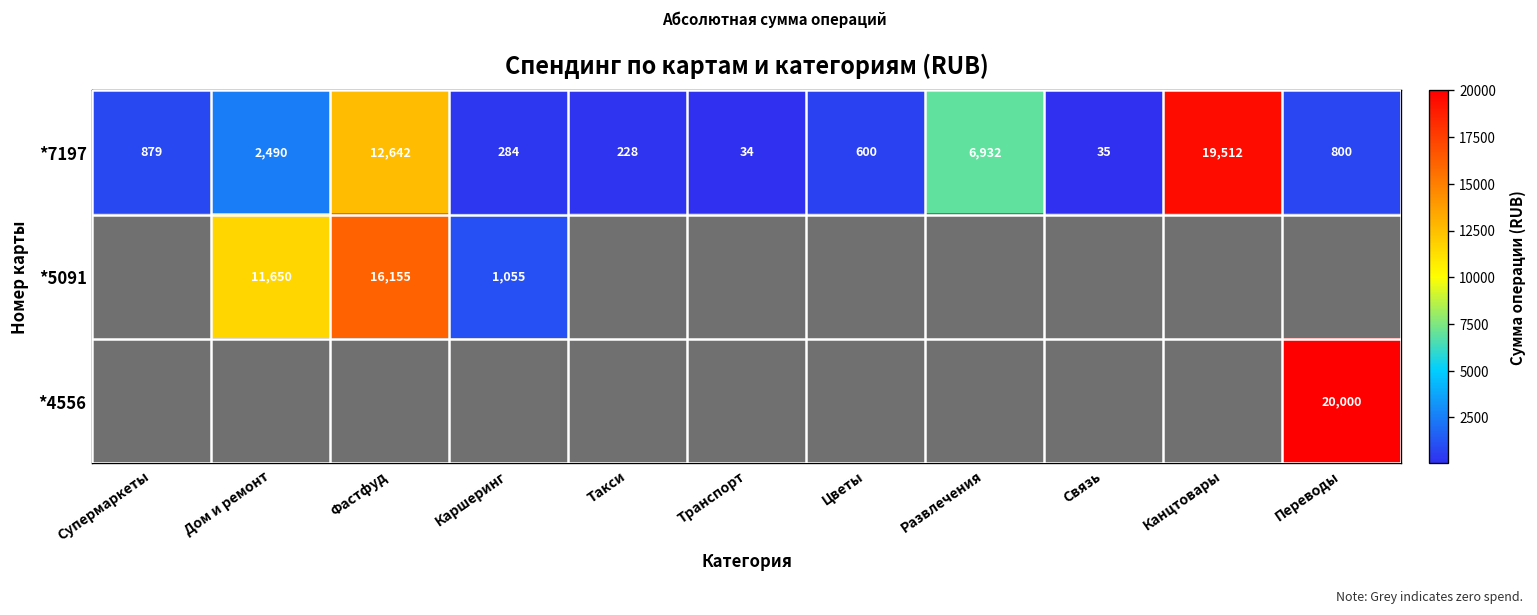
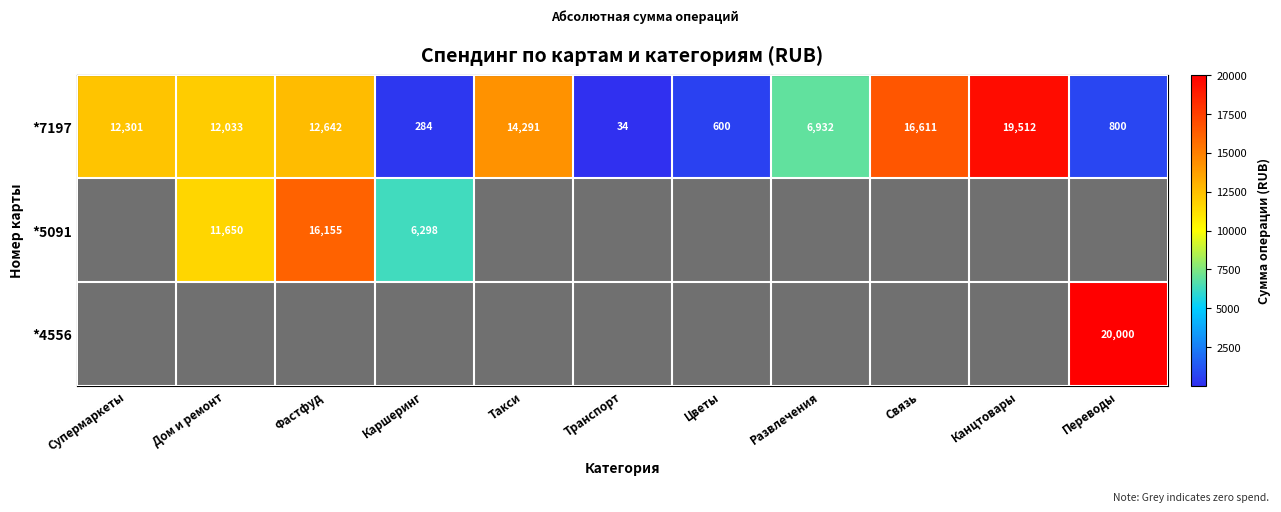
*7197, Супермаркеты: 879 -> 12,301
*7197, Дом и ремонт: 2,490 -> 12,033
*7197, Такси: 228 -> 14,291
*7197, Связь: 35 -> 16,611
*5091, Каршеринг: 1,055 -> 6,298
